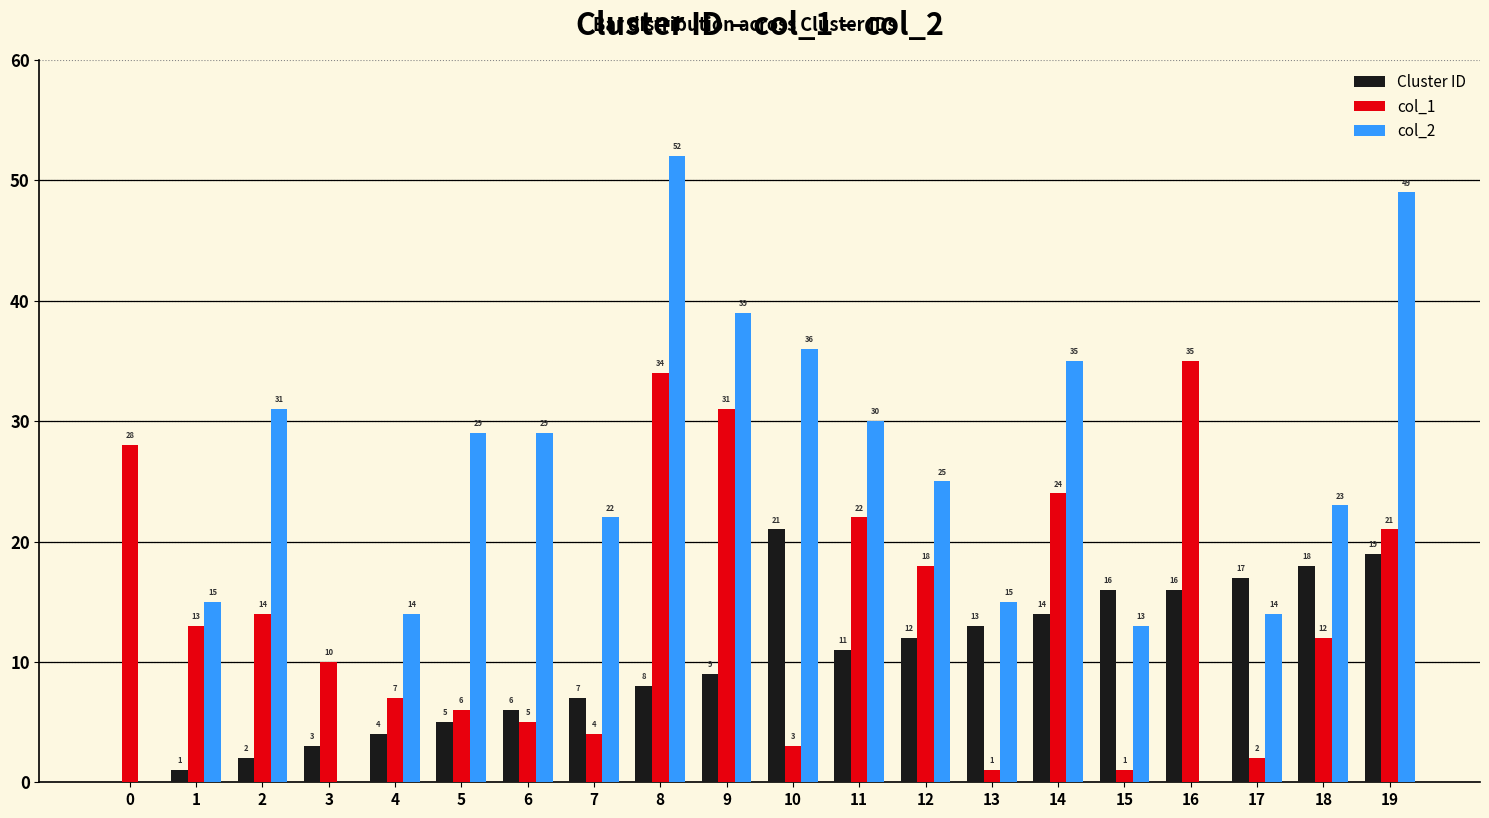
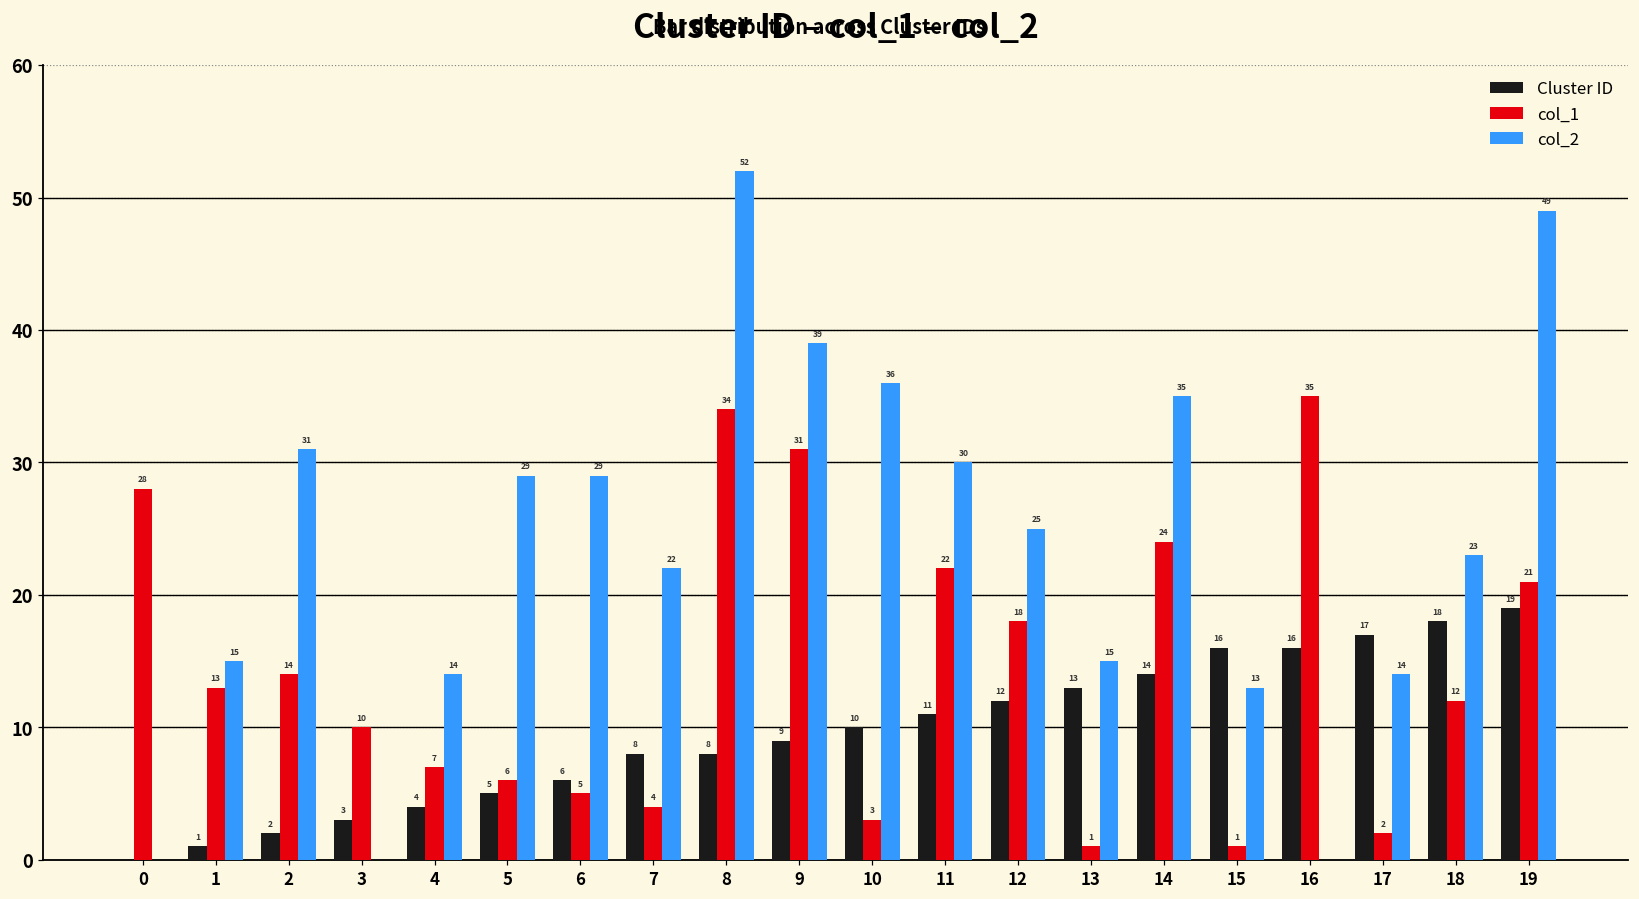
Cluster ID, 7: 7 -> 8
Cluster ID, 10: 21 -> 10
